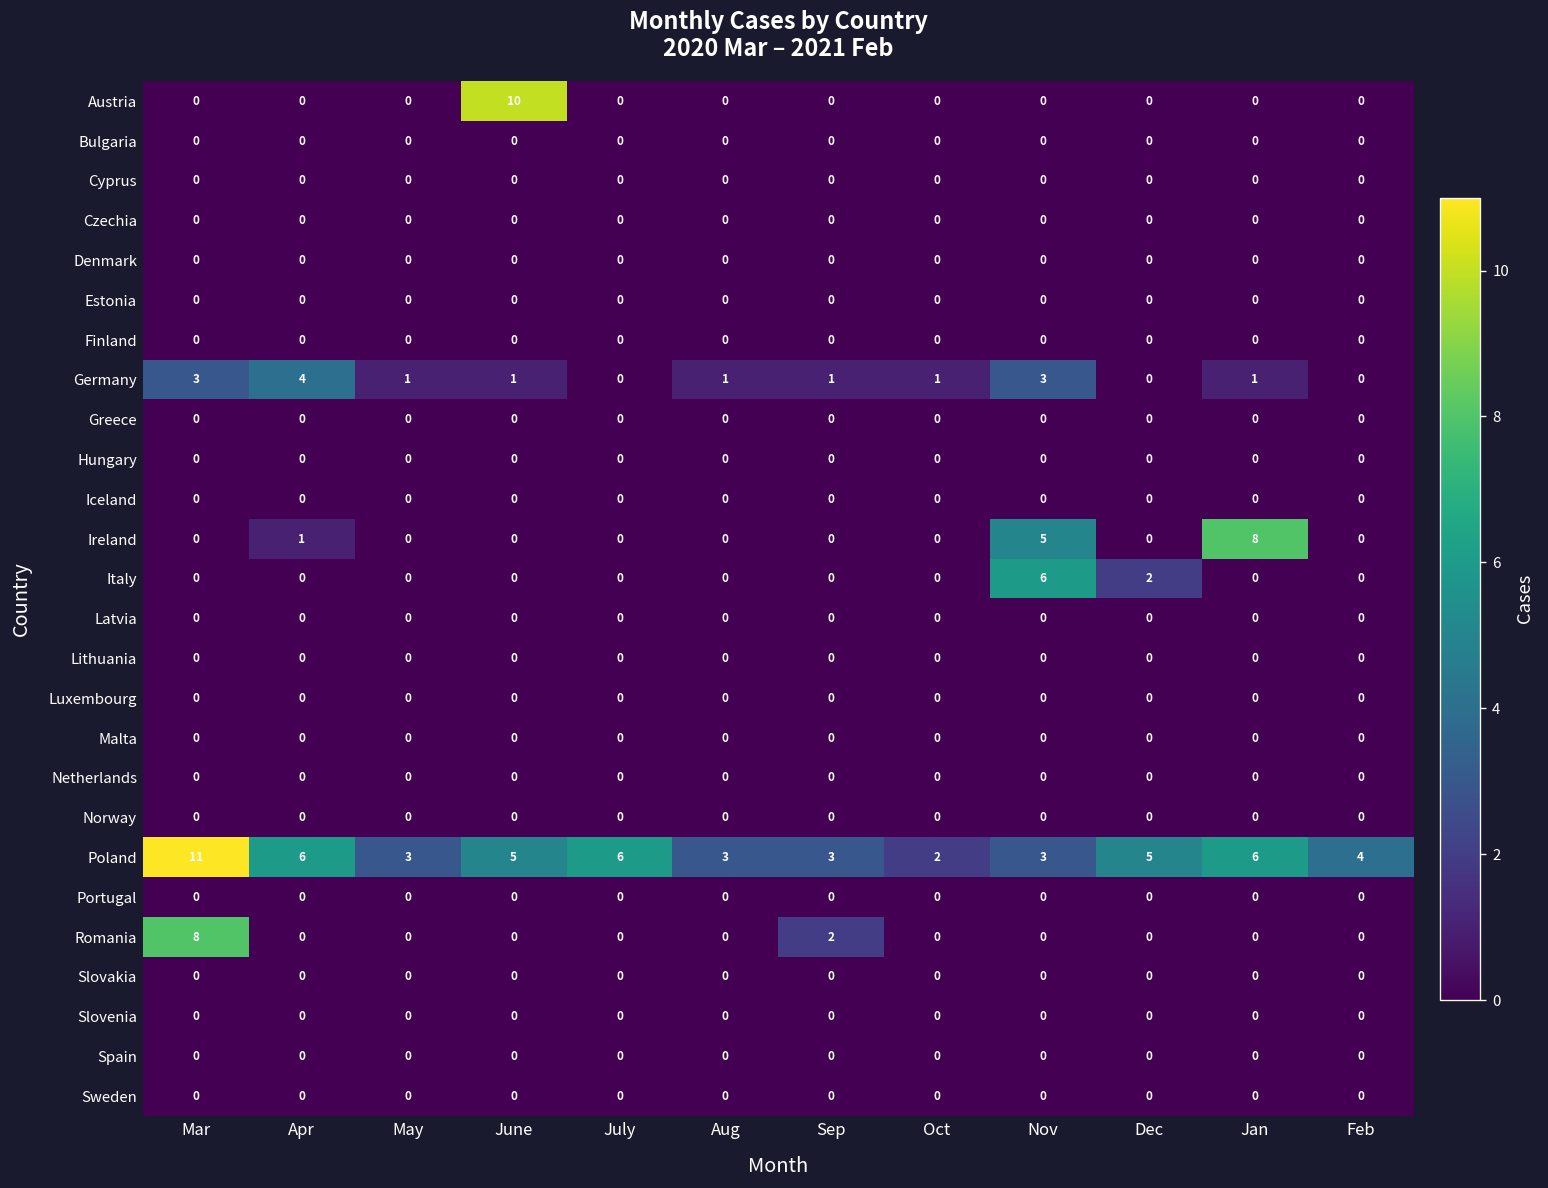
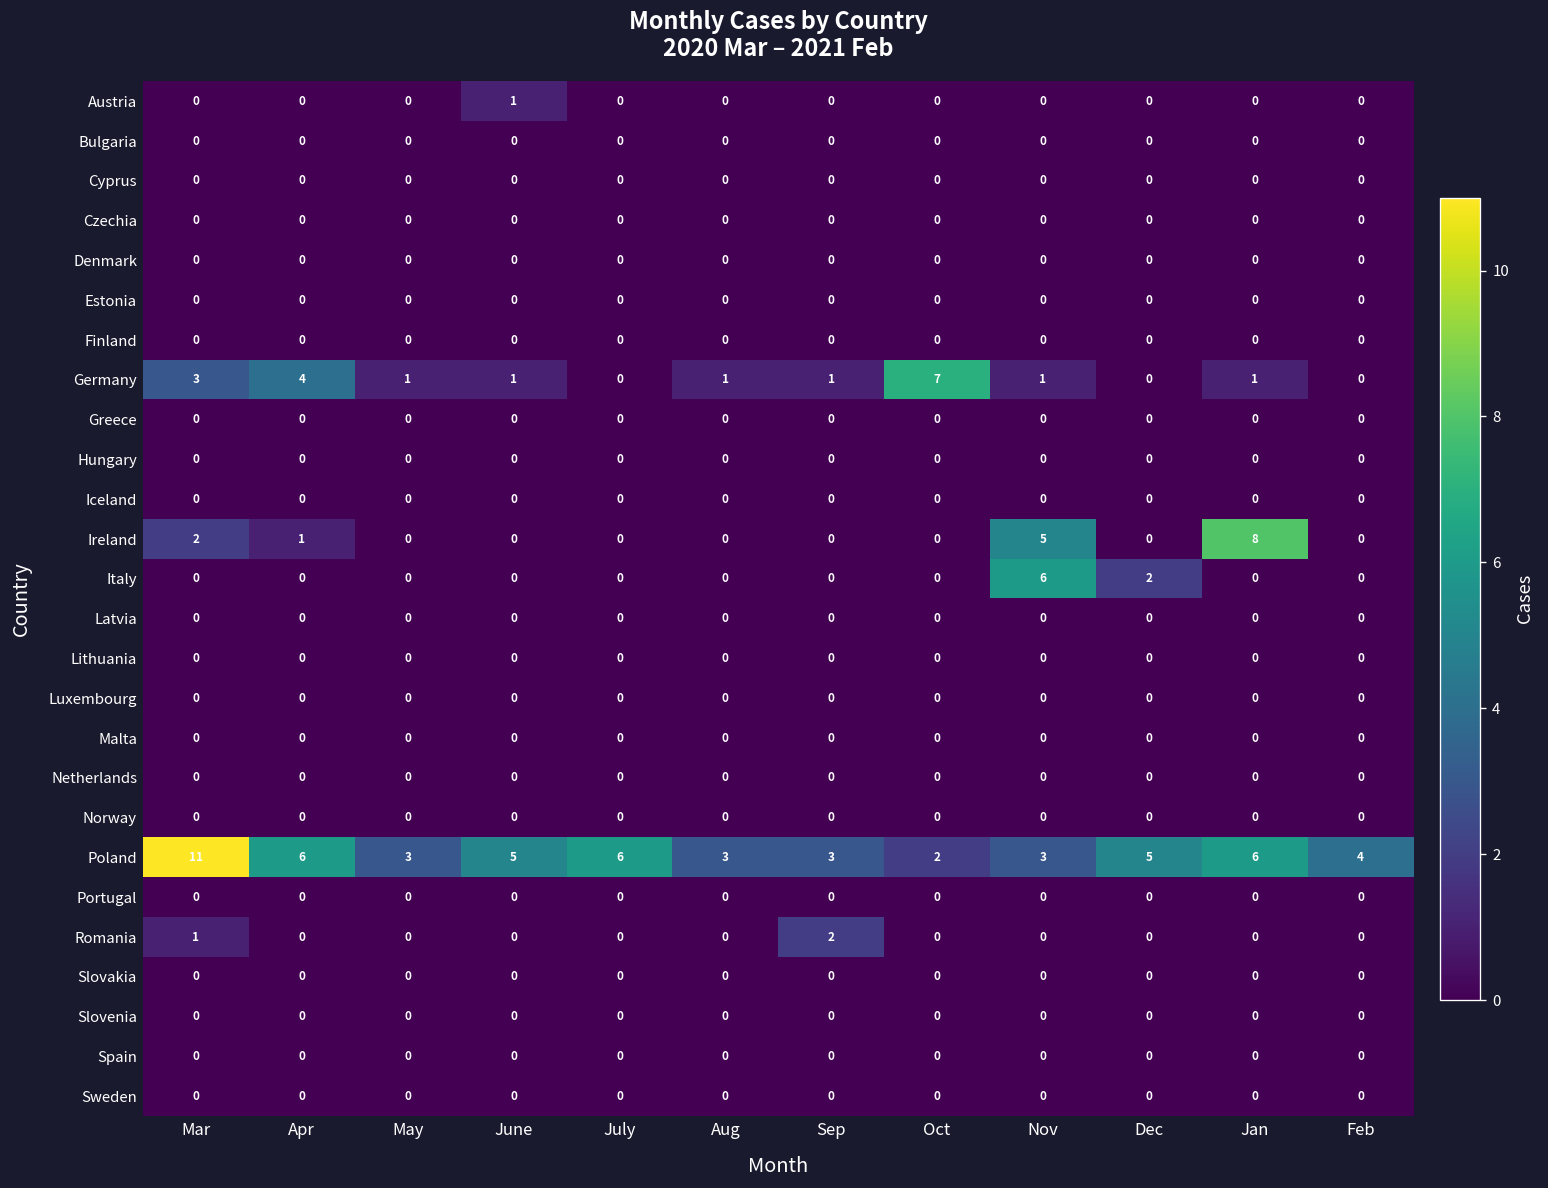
Austria, June: 10 -> 1
Germany, Oct: 1 -> 7
Germany, Nov: 3 -> 1
Ireland, Mar: 0 -> 2
Romania, Mar: 8 -> 1
